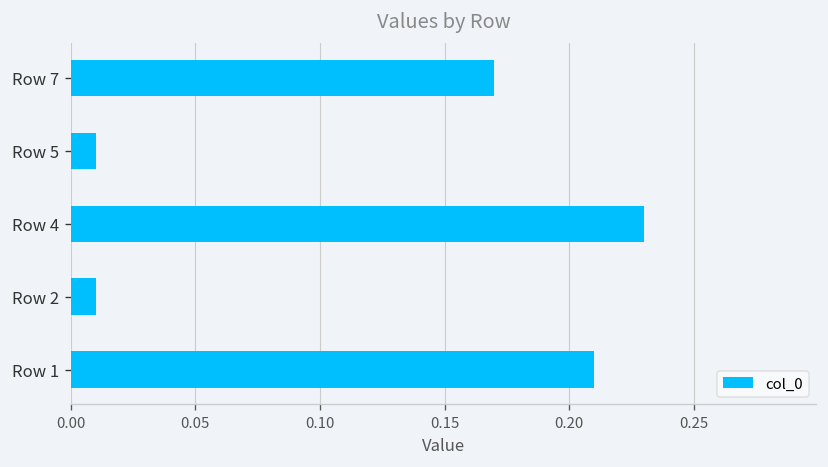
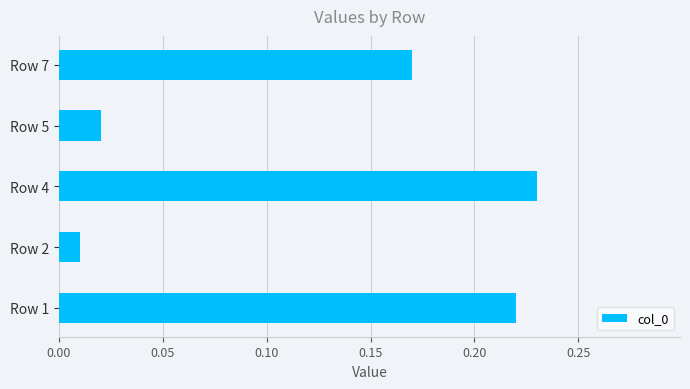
Row 5: 0.01 -> 0.02
Row 1: 0.21 -> 0.22
